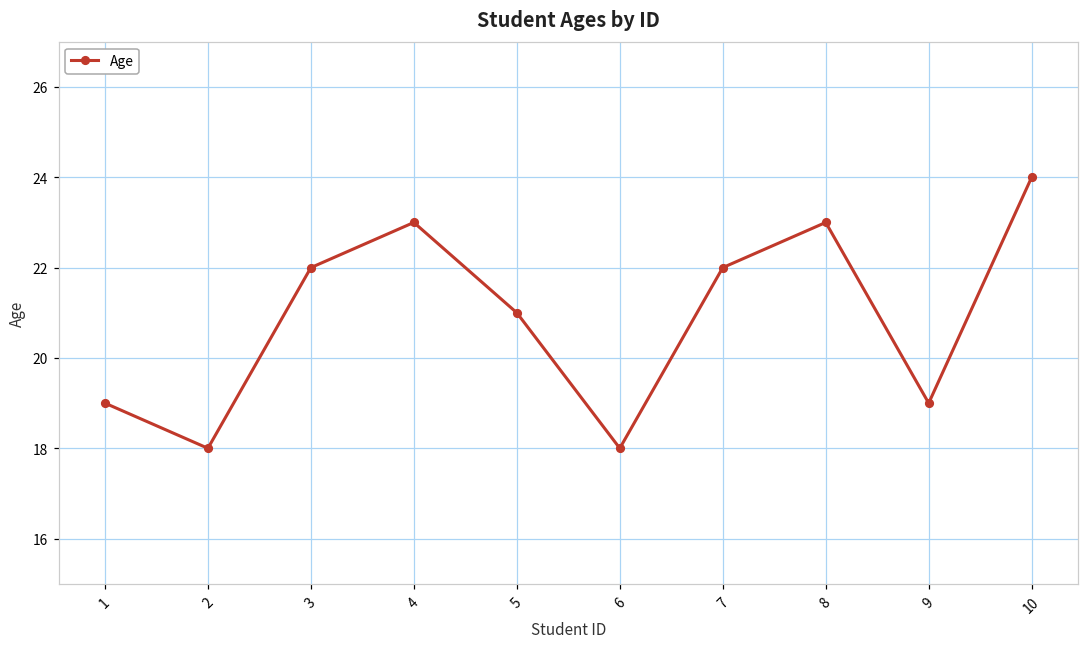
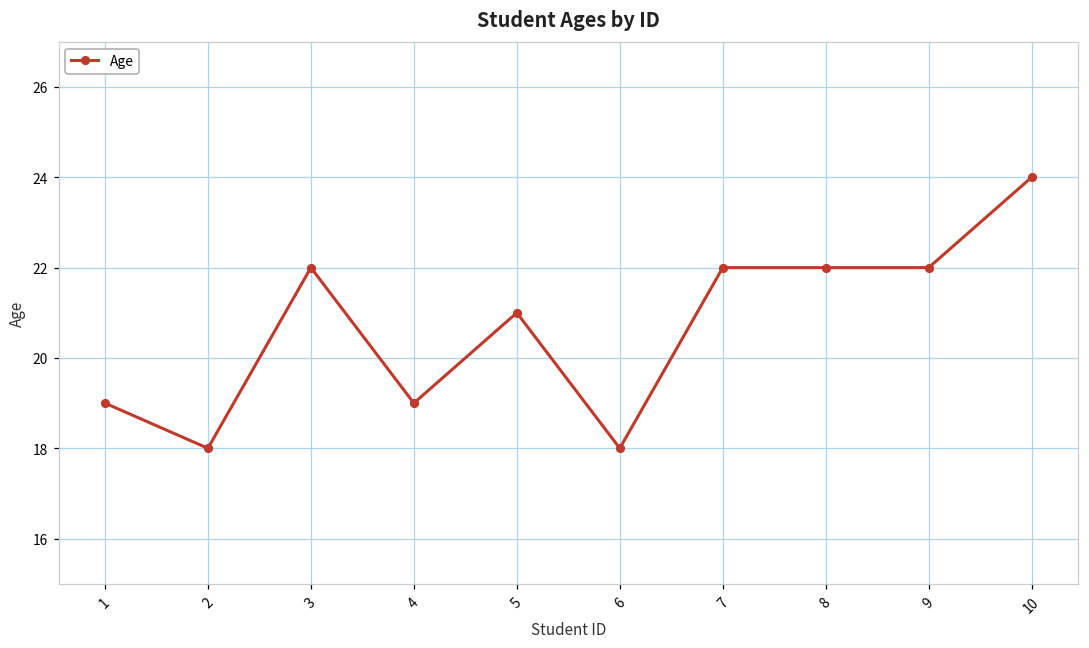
4: 23 -> 19
8: 23 -> 22
9: 19 -> 22
